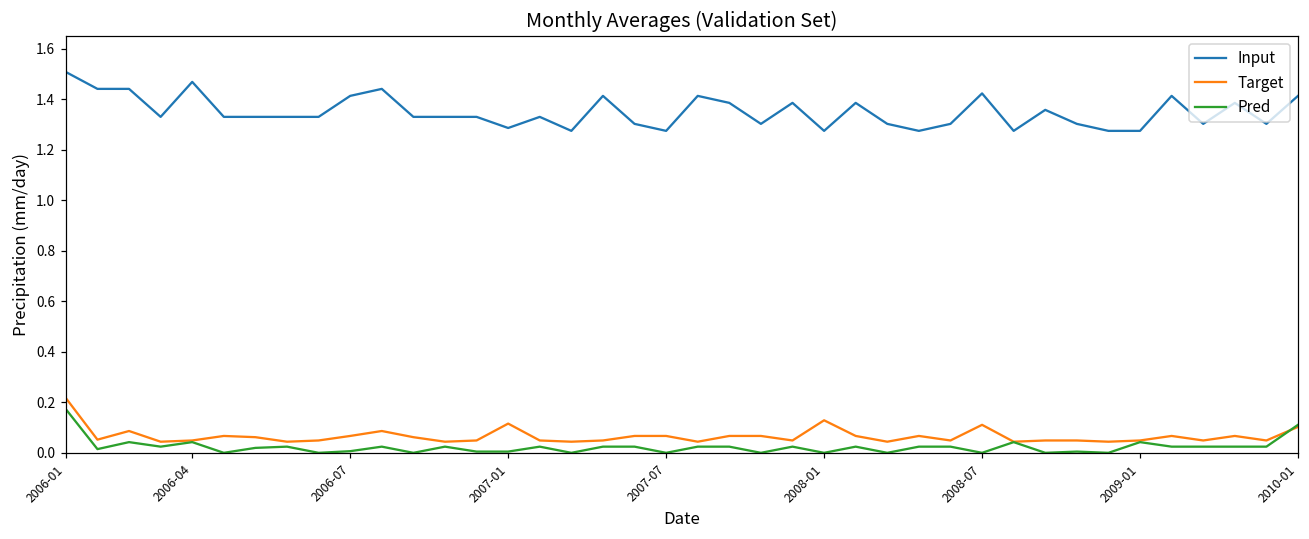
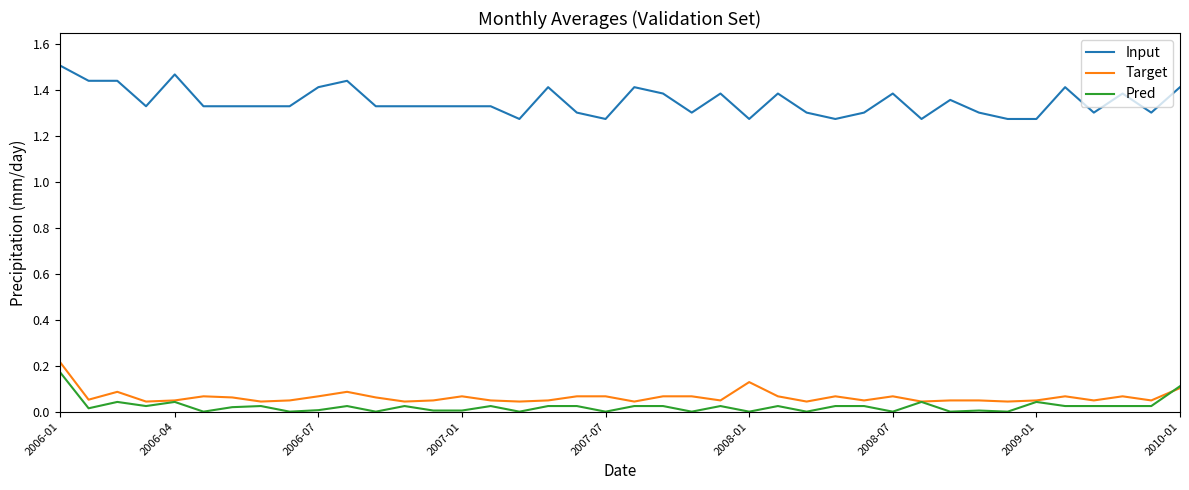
Input, 2007-01: 1.29 -> 1.33
Target, 2007-01: 0.12 -> 0.07
Input, 2008-07: 1.42 -> 1.39
Target, 2008-07: 0.11 -> 0.07
